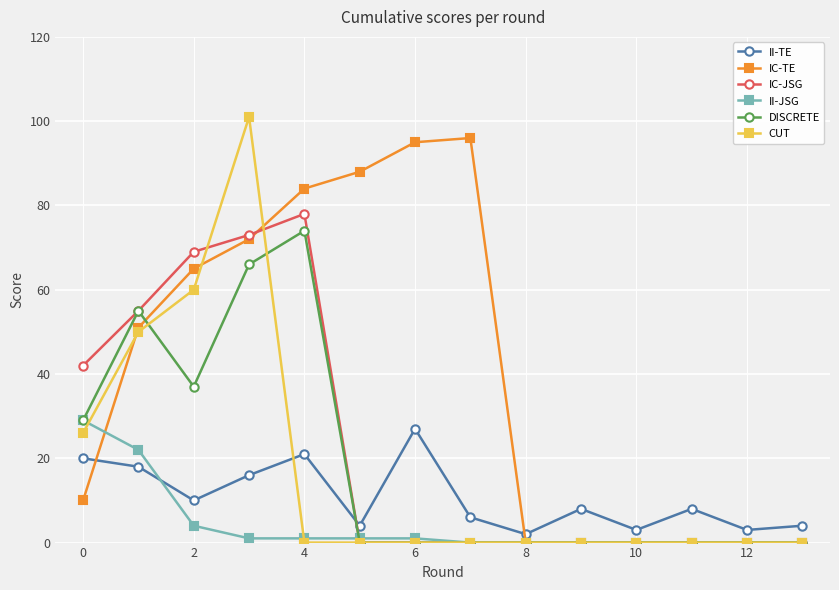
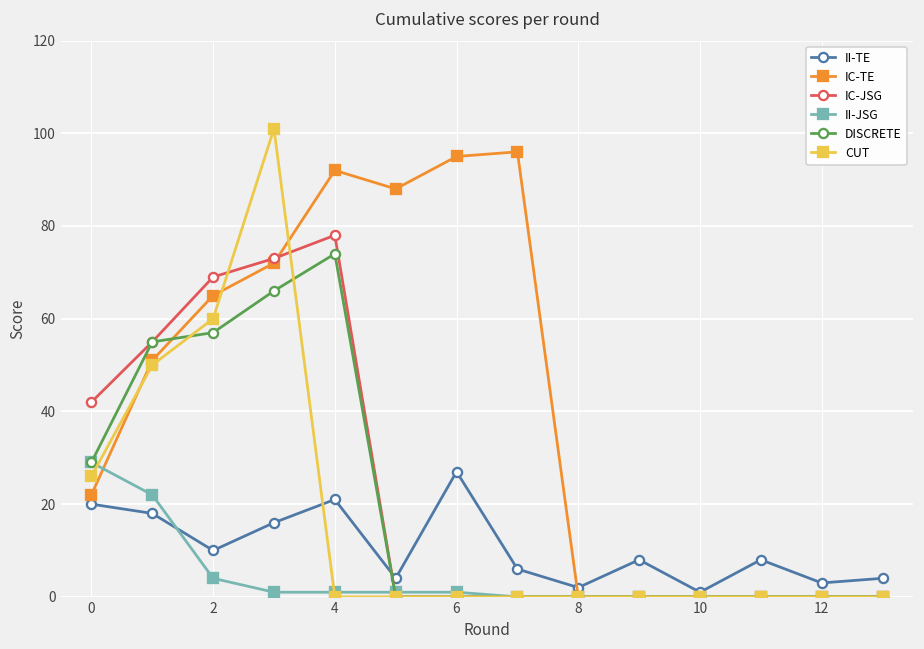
IC-TE, 0: 10 -> 22
DISCRETE, 2: 37 -> 57
IC-TE, 4: 84 -> 92
II-TE, 10: 3 -> 1
